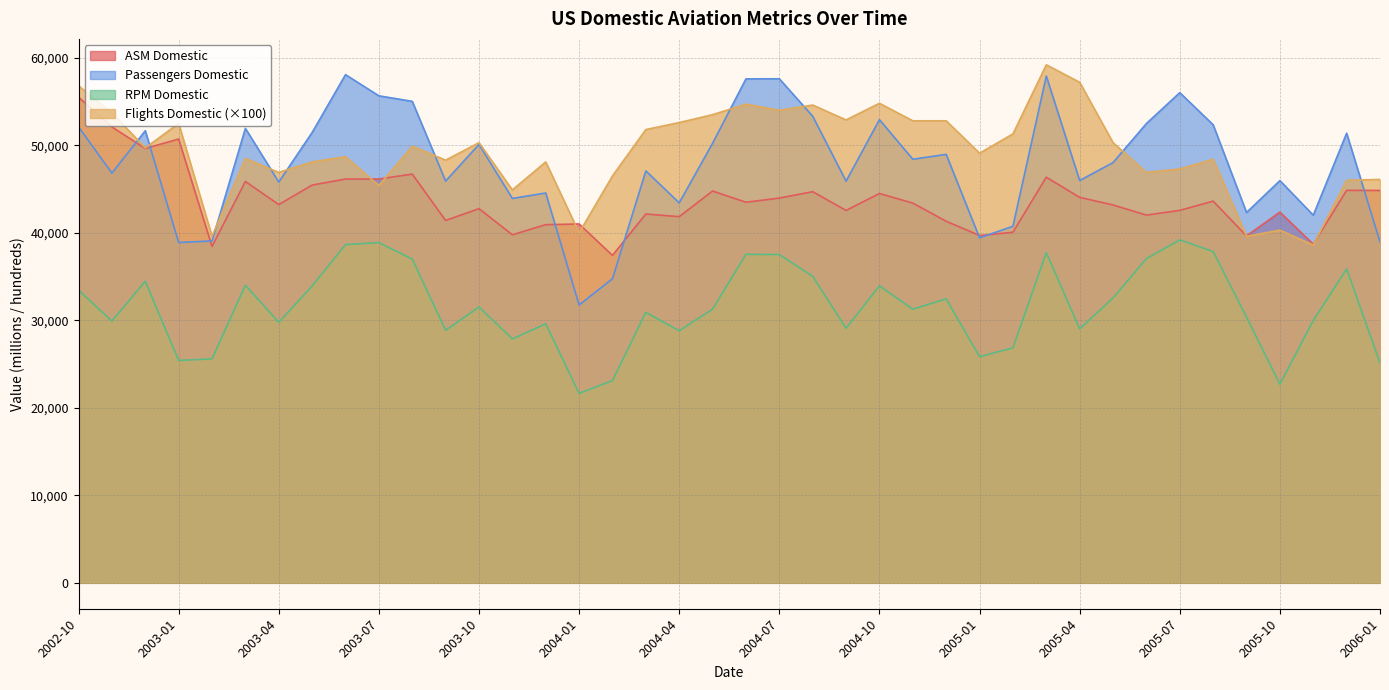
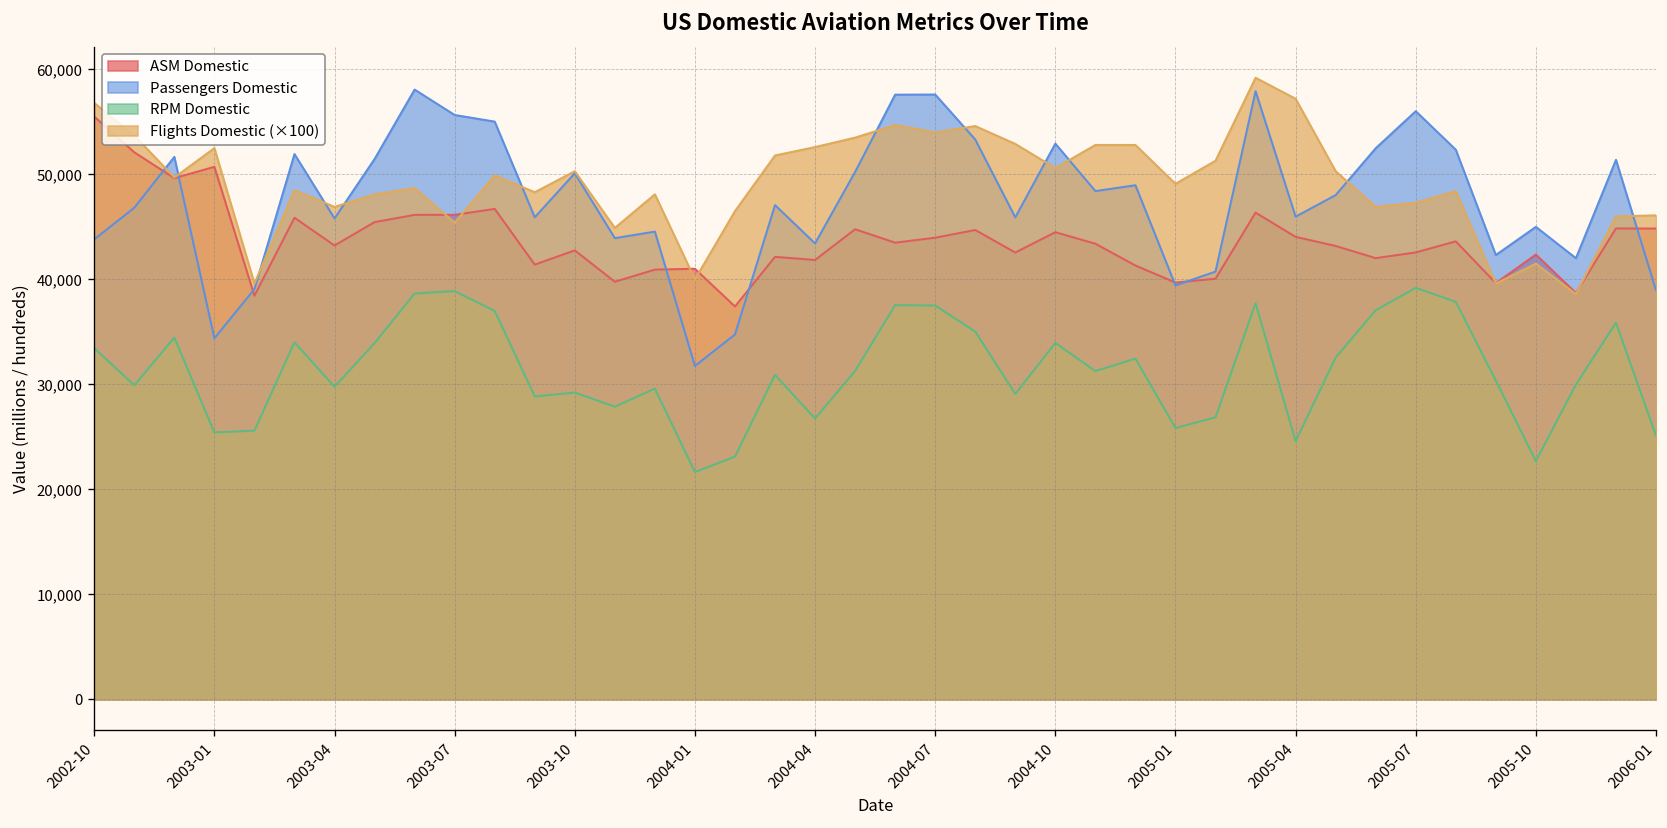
Passengers Domestic, 2002-10: 52,000 -> 44,000
Passengers Domestic, 2003-01: 39,000 -> 34,000
RPM Domestic, 2003-10: 32,000 -> 29,000
RPM Domestic, 2004-04: 29,000 -> 27,000
Flights Domestic (×100), 2004-10: 55,000 -> 51,000
RPM Domestic, 2005-04: 29,000 -> 25,000
Passengers Domestic, 2005-10: 46,000 -> 45,000
Flights Domestic (×100), 2005-10: 40,000 -> 42,000
